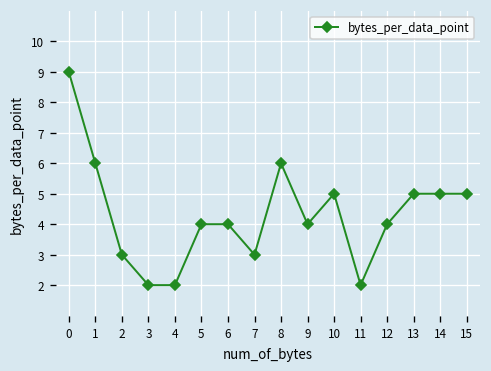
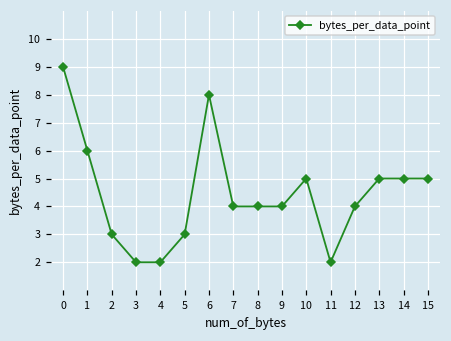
5: 4 -> 3
6: 4 -> 8
7: 3 -> 4
8: 6 -> 4
